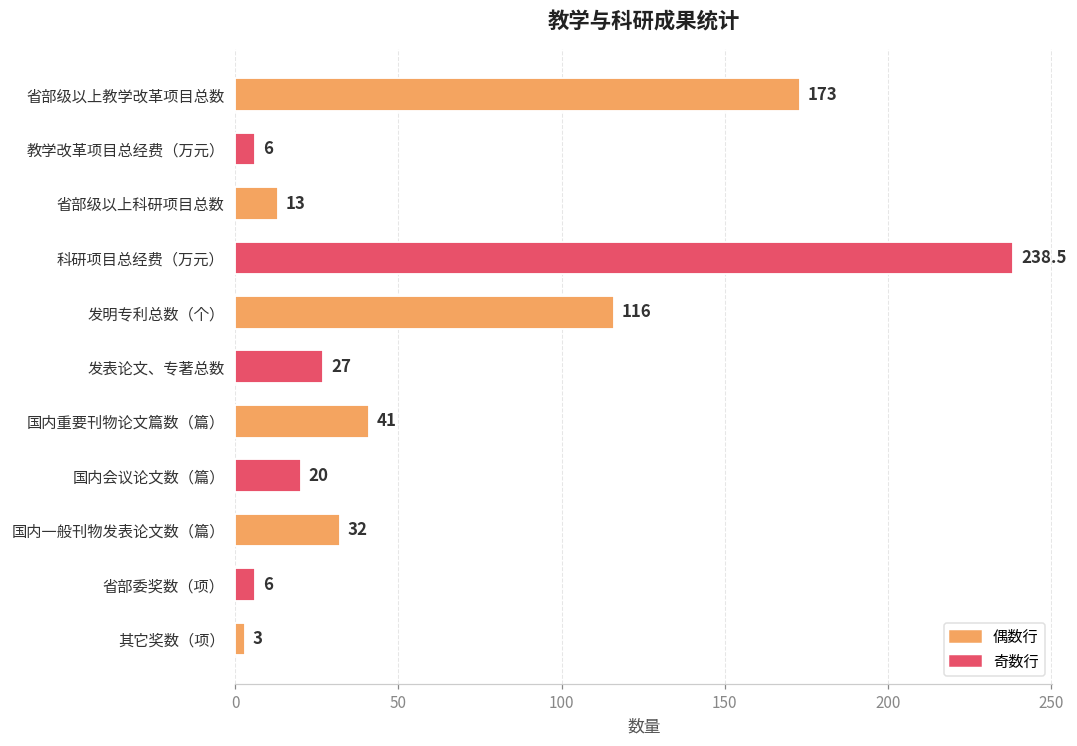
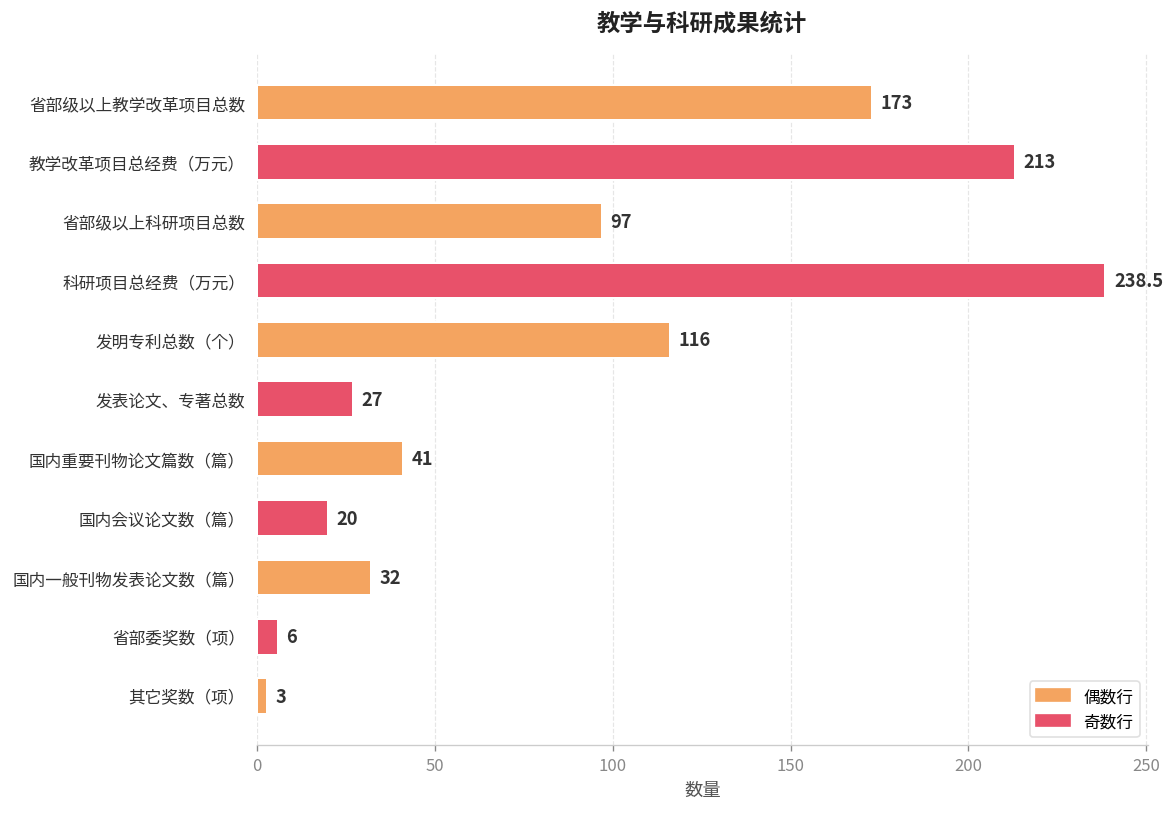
教学改革项目总经费（万元）: 6 -> 213
省部级以上科研项目总数: 13 -> 97
